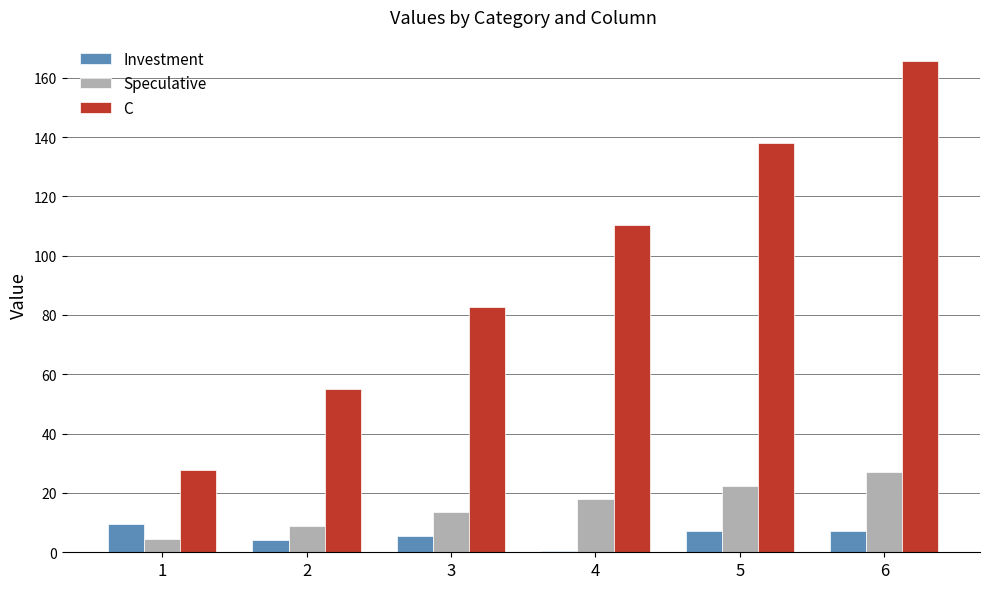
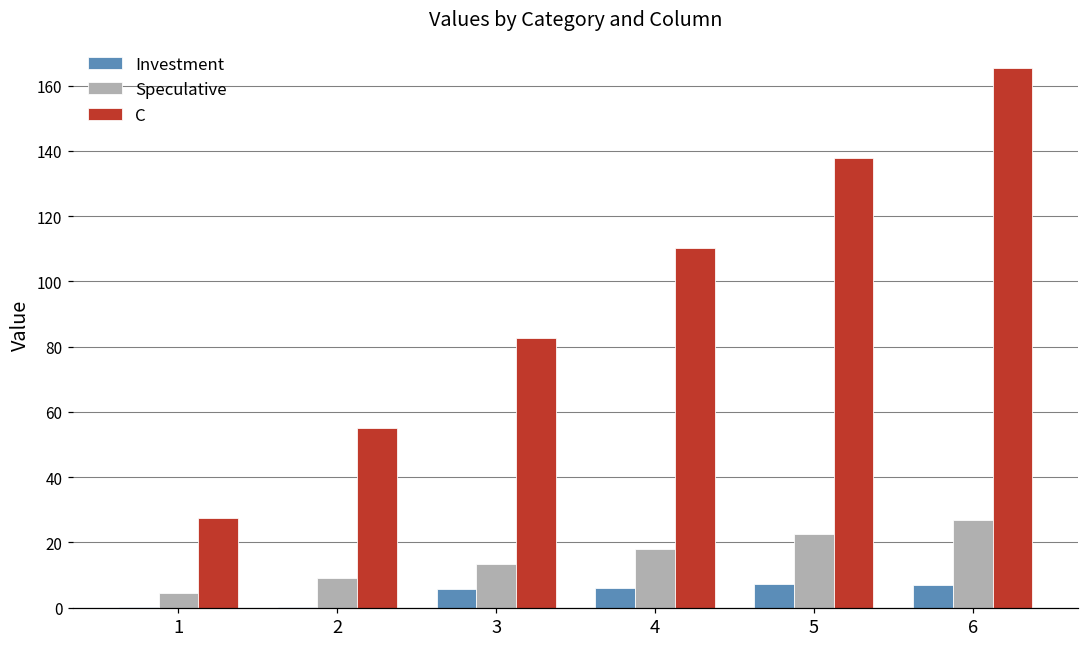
Investment, 1: 10 -> 0
Investment, 2: 4 -> 0
Investment, 4: 1 -> 6
